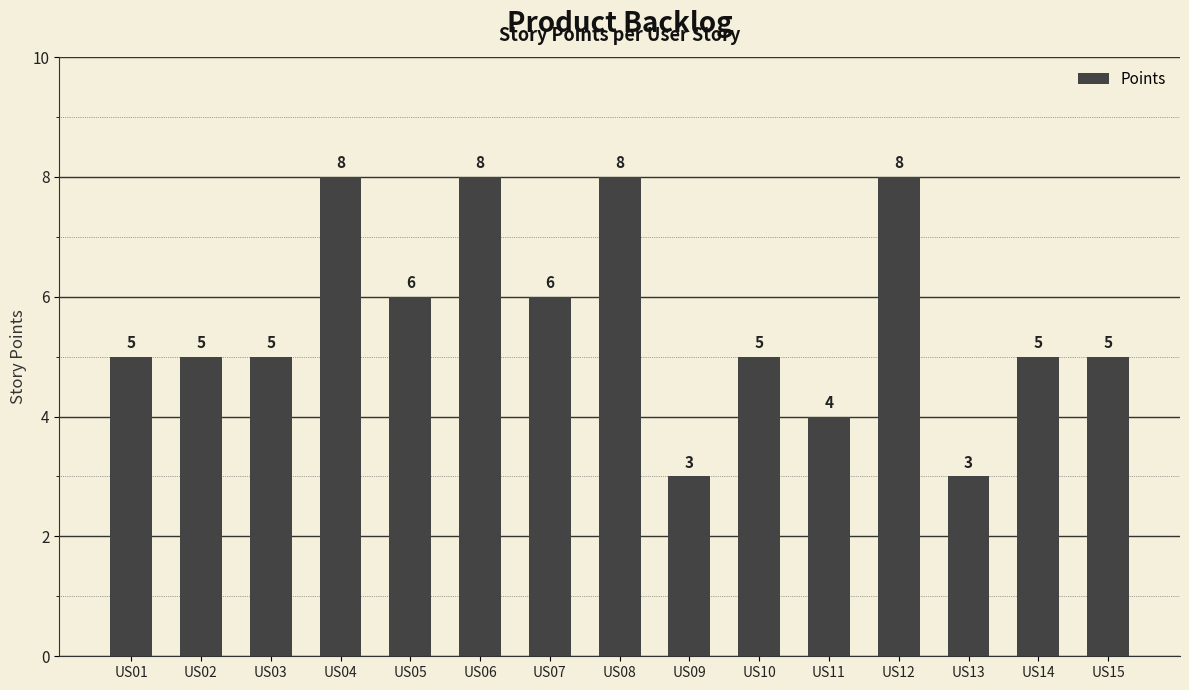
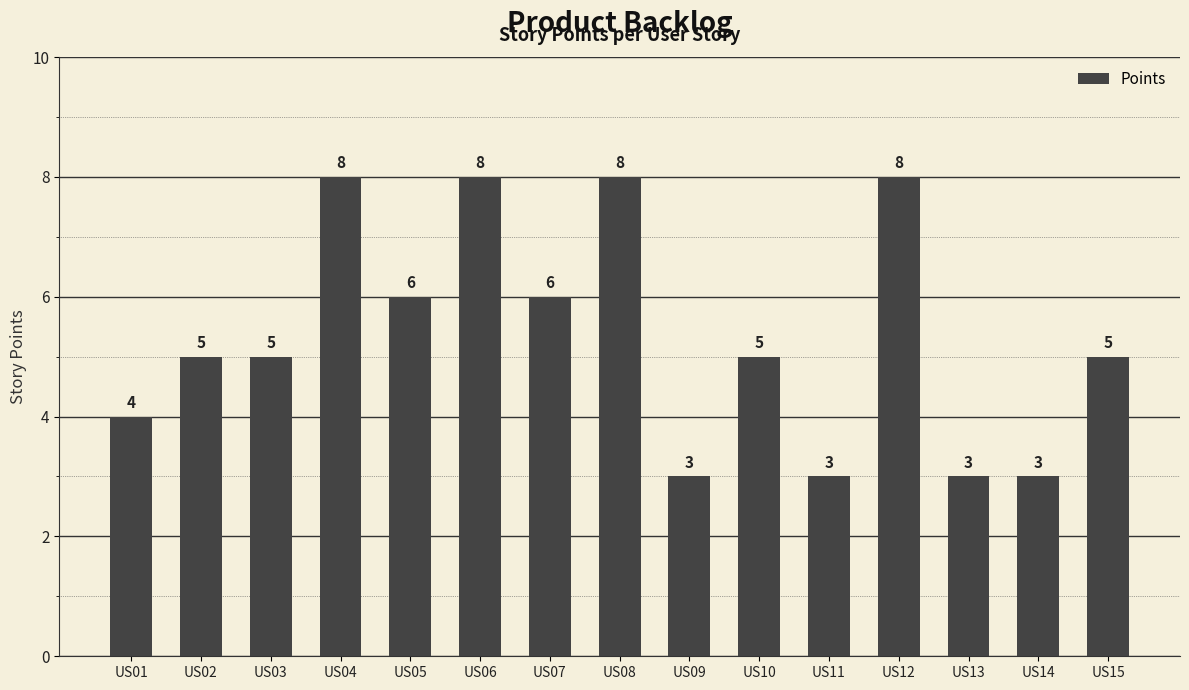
US01: 5 -> 4
US11: 4 -> 3
US14: 5 -> 3
